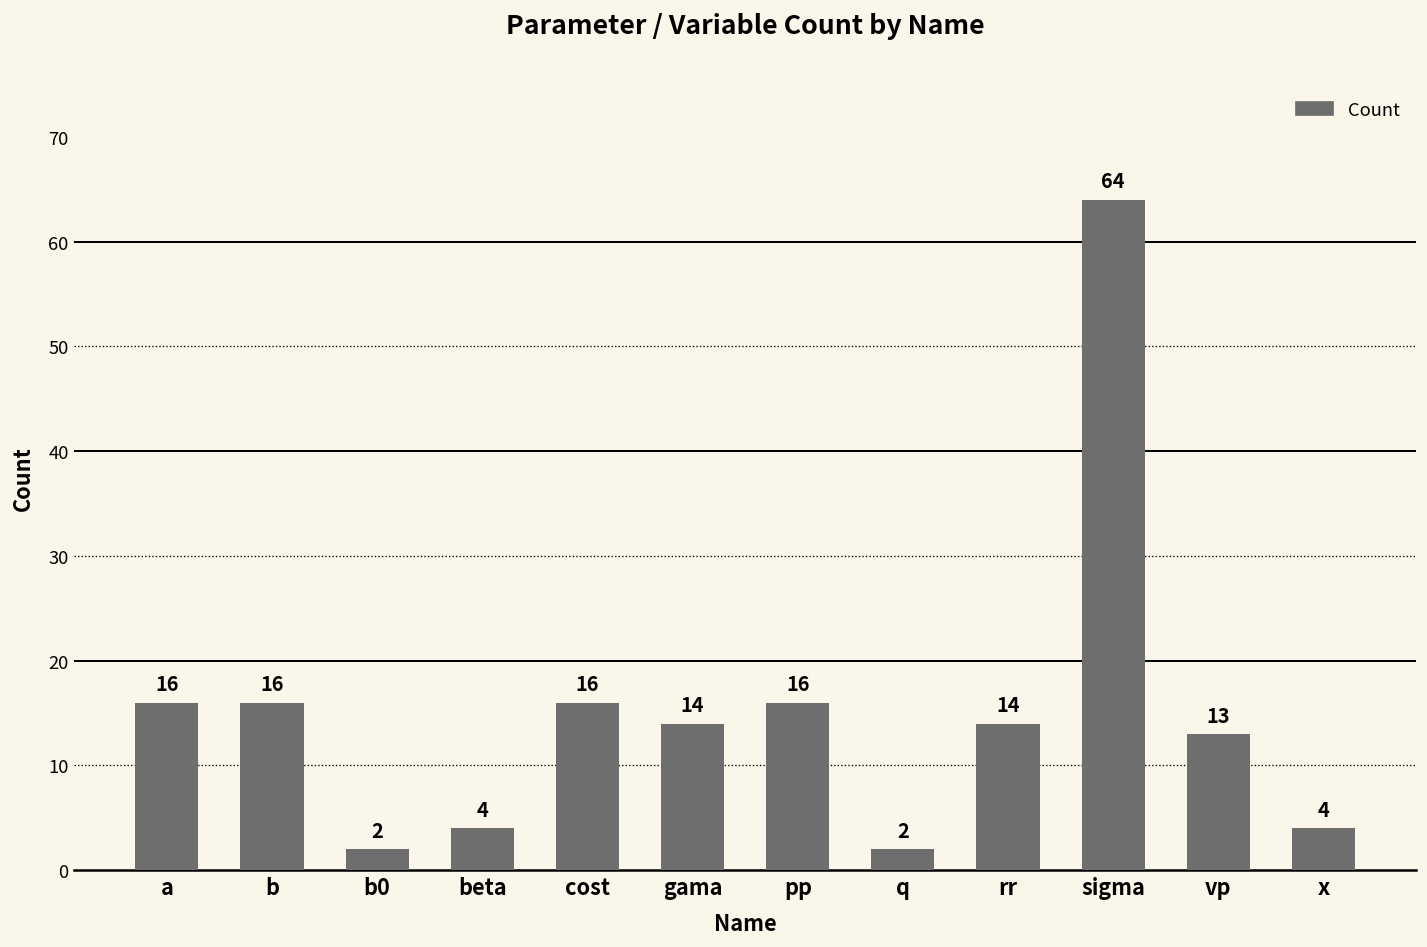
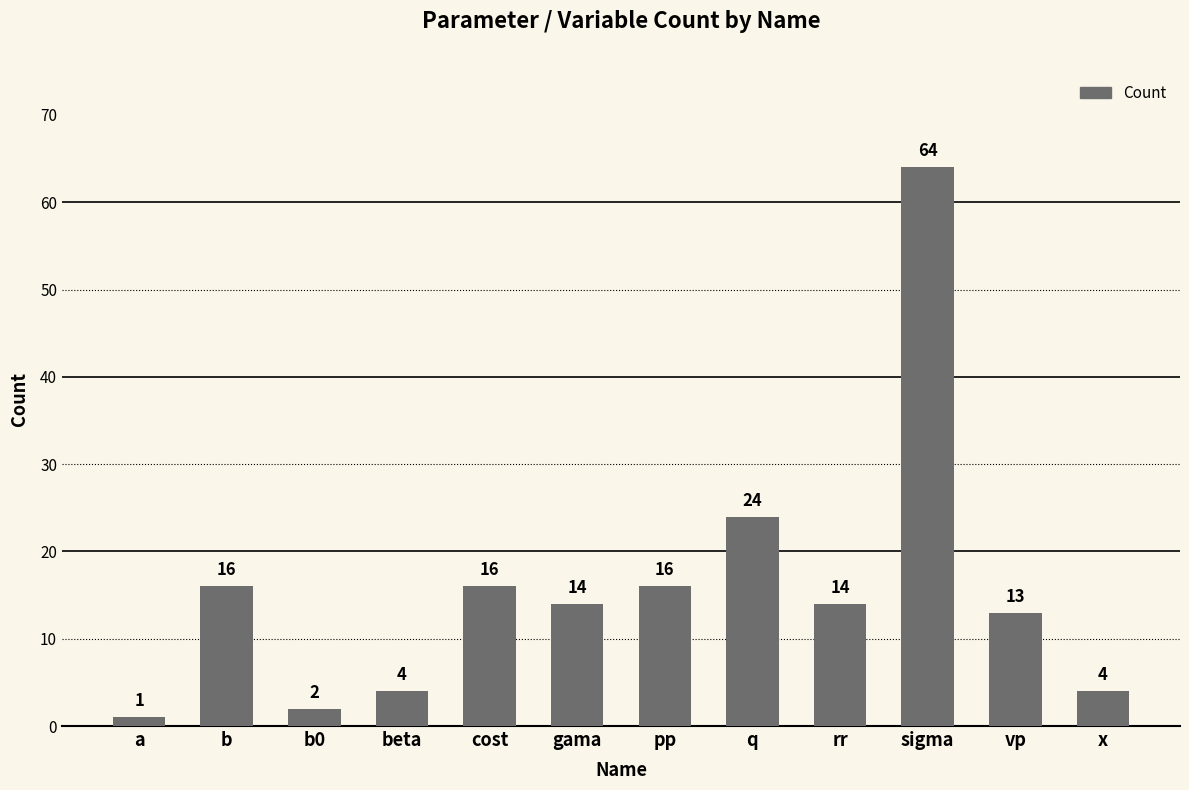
a: 16 -> 1
q: 2 -> 24
